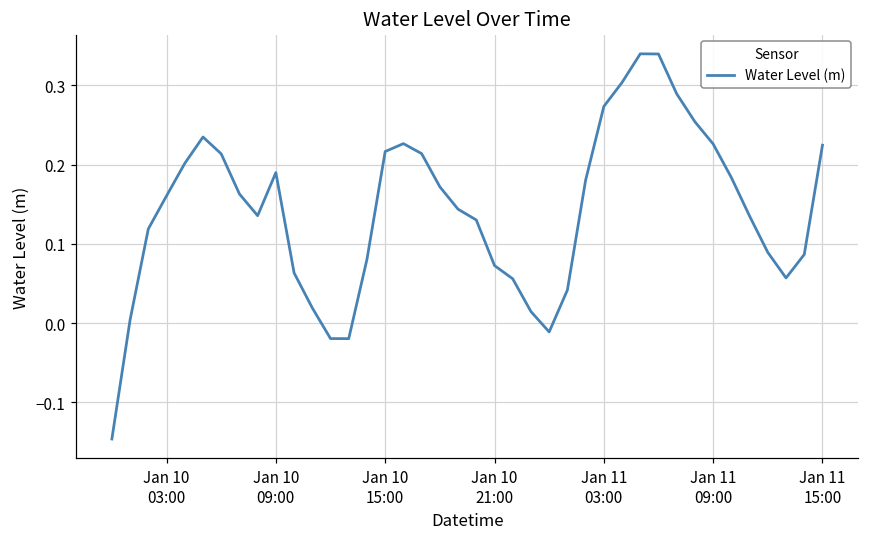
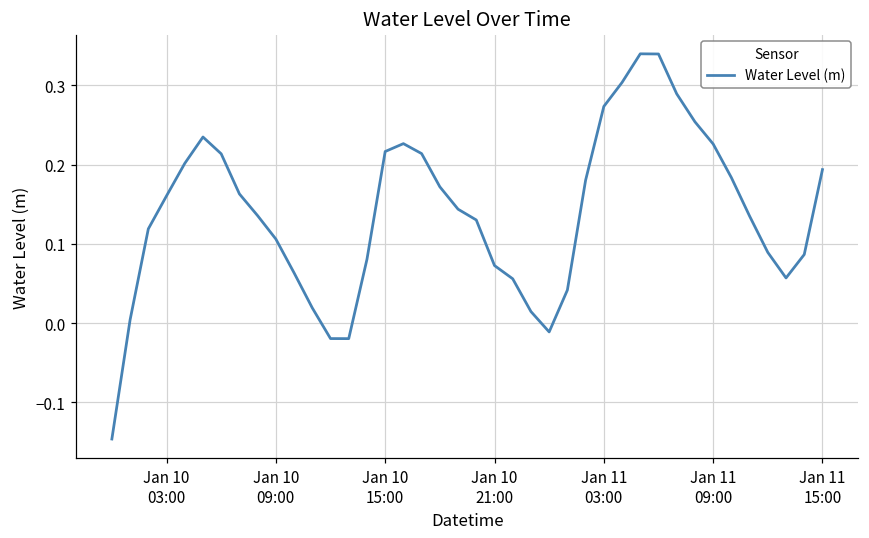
Jan 10 09:00: 0.19 -> 0.11
Jan 11 15:00: 0.22 -> 0.19
